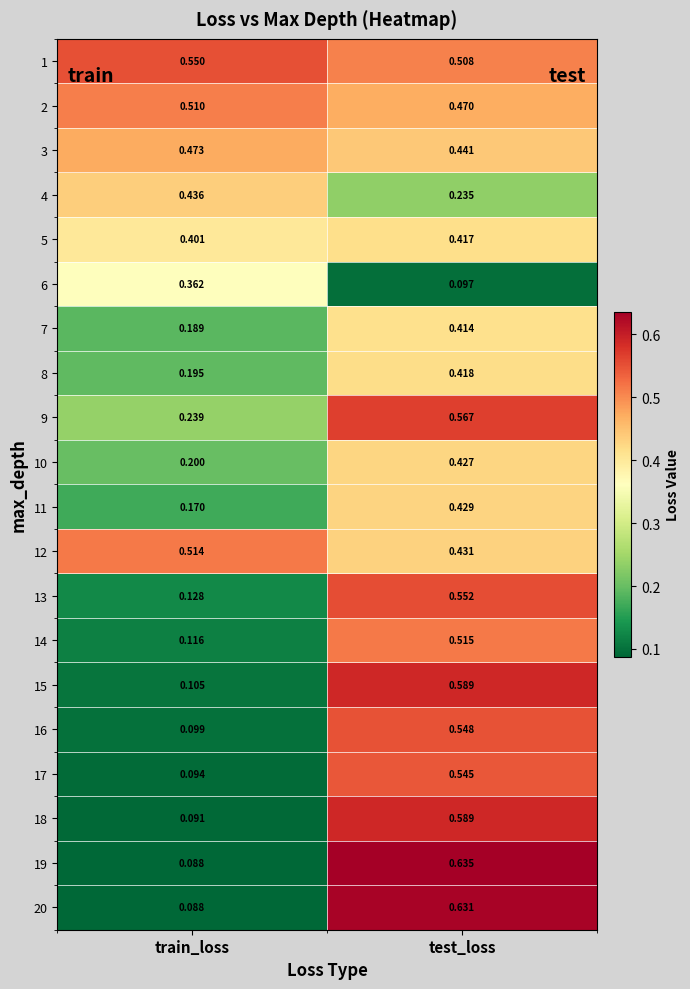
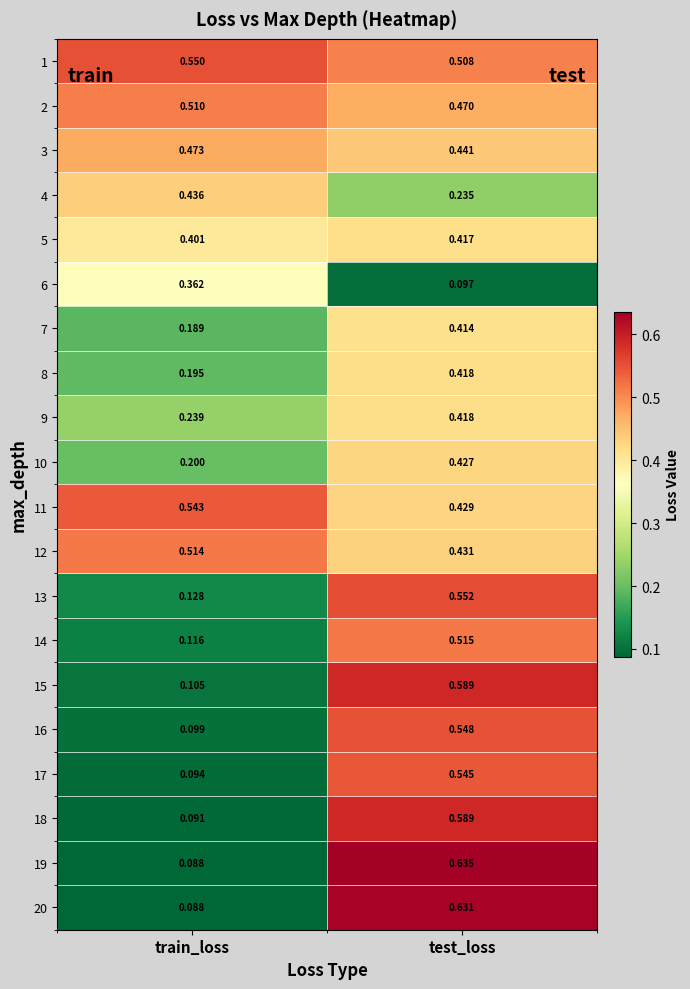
9, test_loss: 0.567 -> 0.418
11, train_loss: 0.170 -> 0.543
